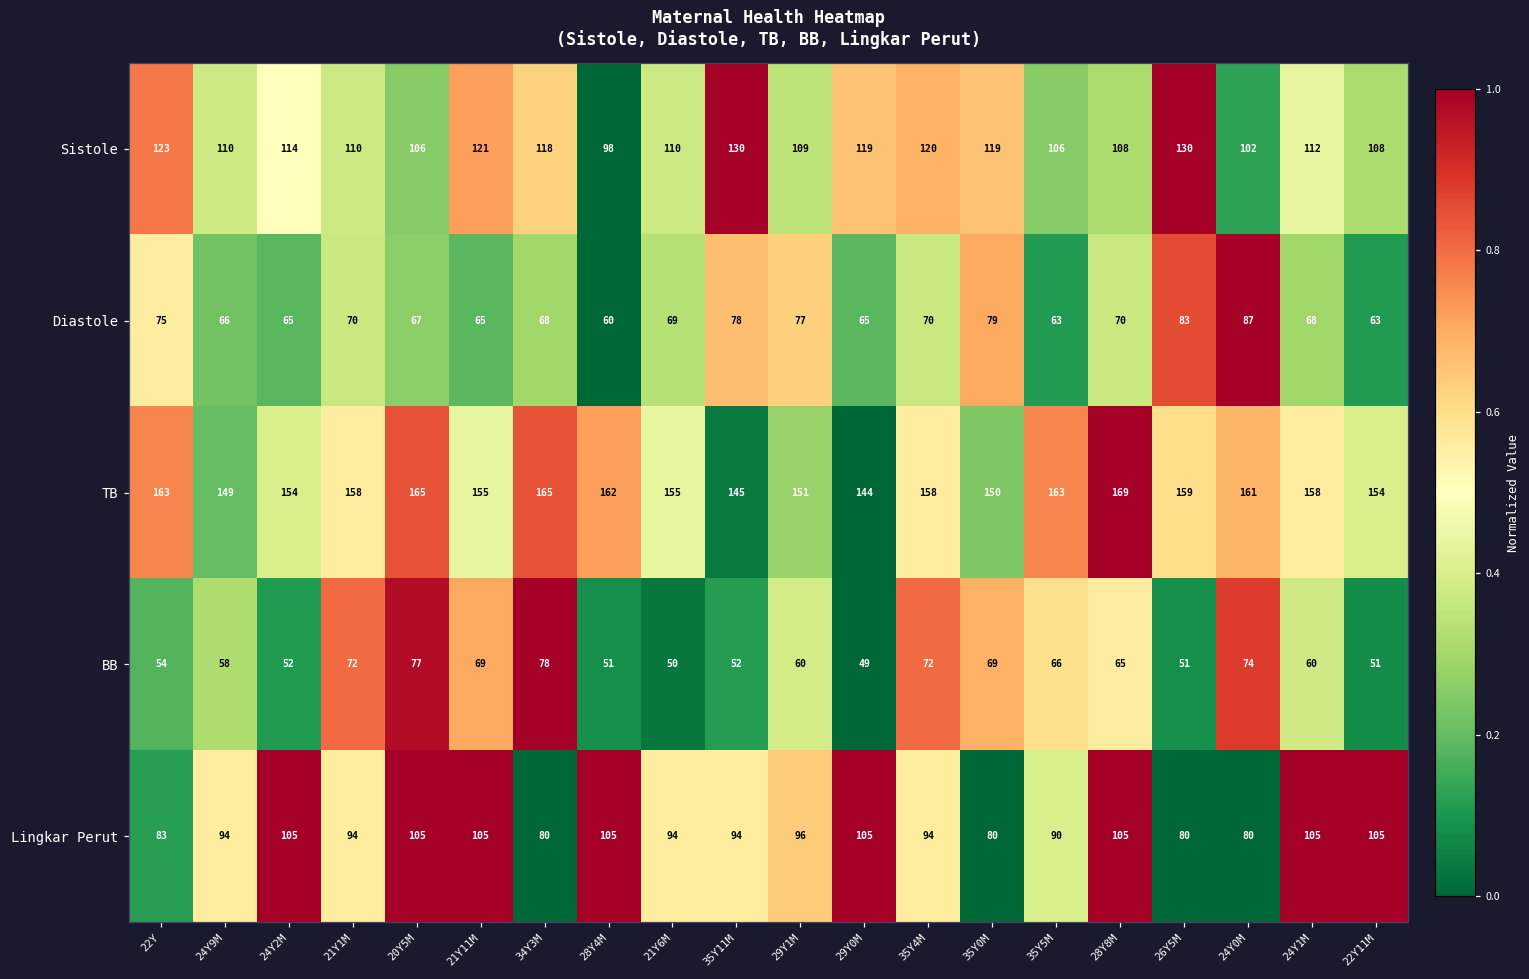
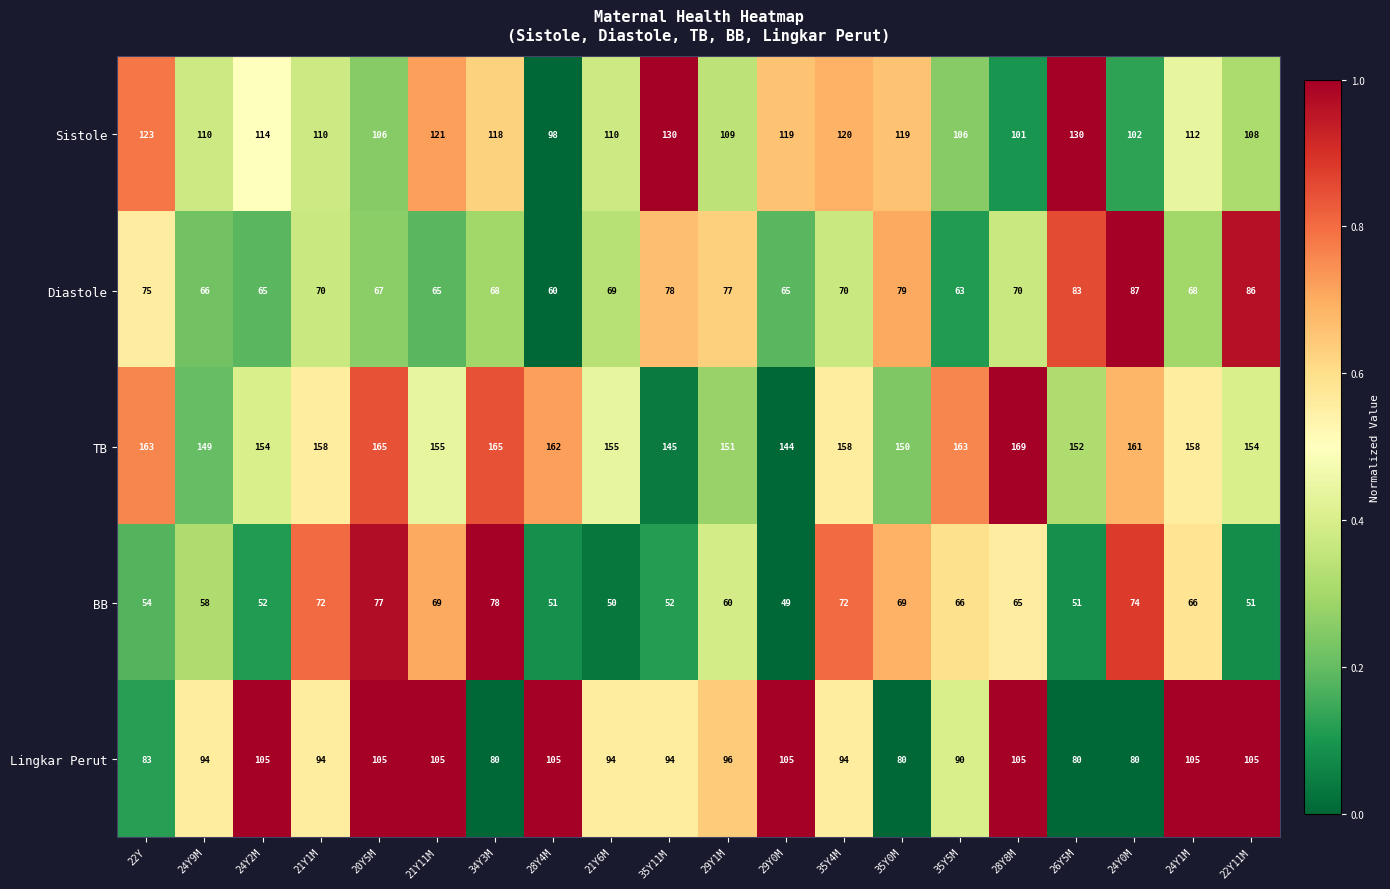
Sistole, 28Y8M: 108 -> 101
Diastole, 22Y11M: 63 -> 86
TB, 26Y5M: 159 -> 152
BB, 24Y1M: 60 -> 66
